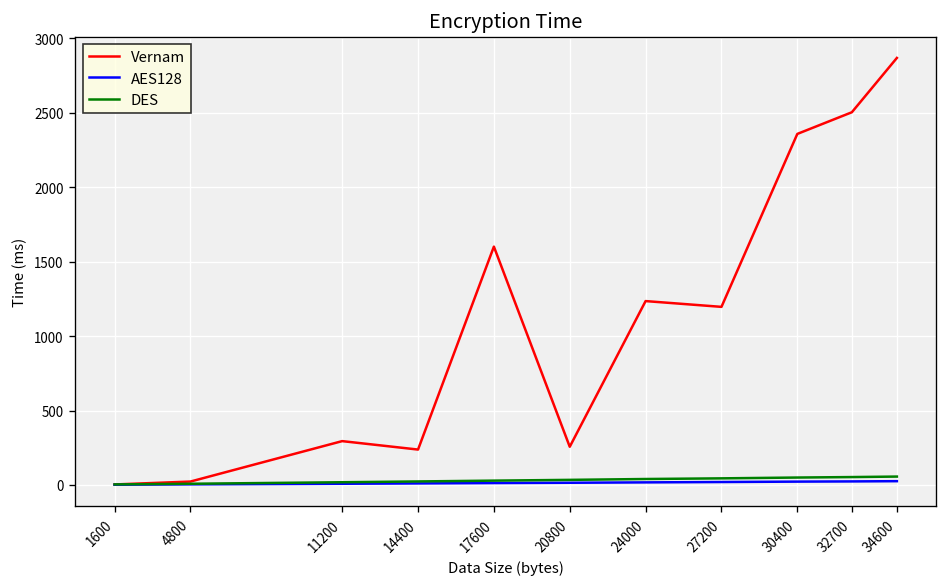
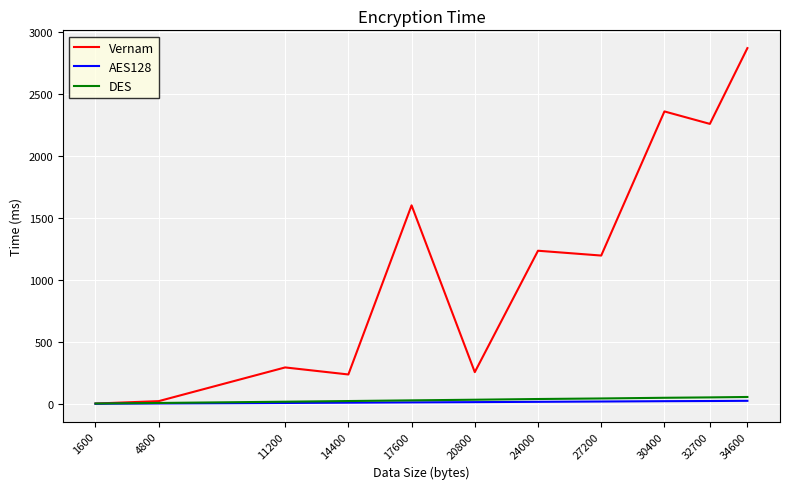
Vernam, 32700: 2500 -> 2260
